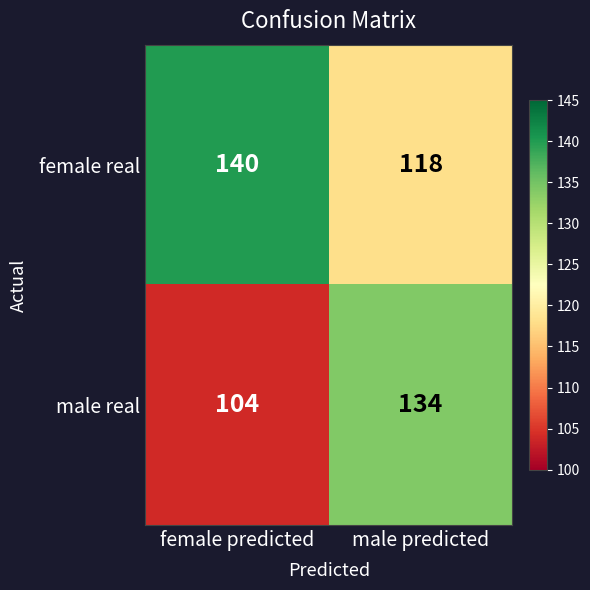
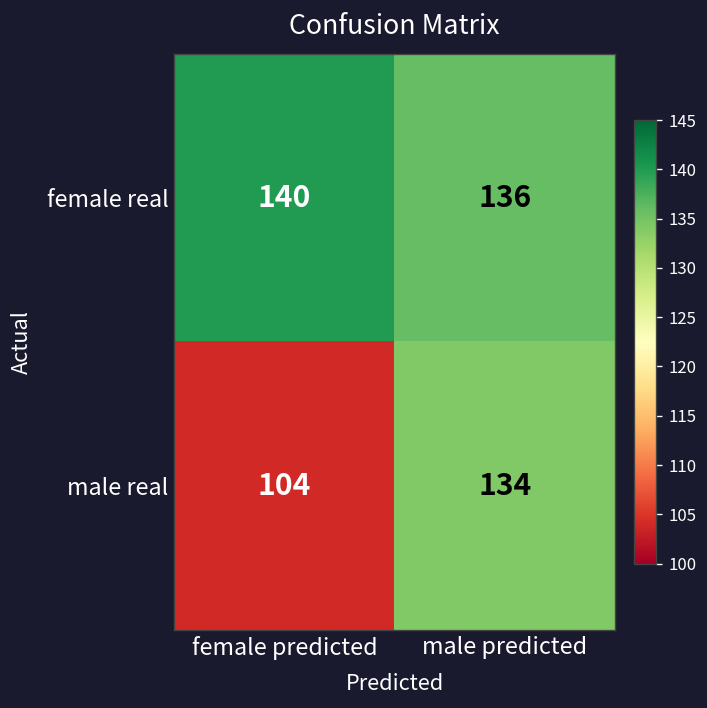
female real, male predicted: 118 -> 136
